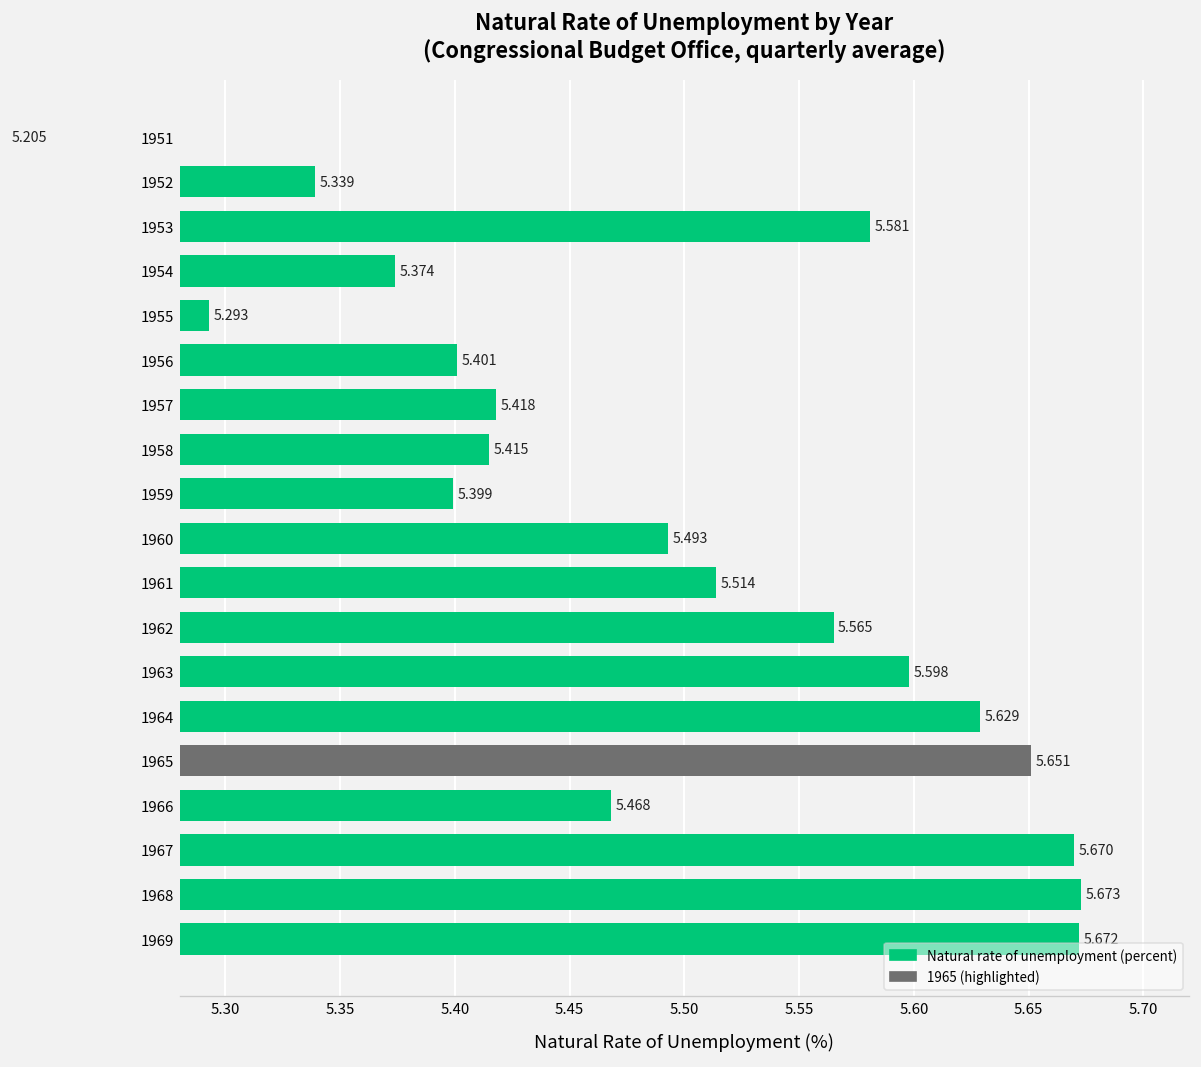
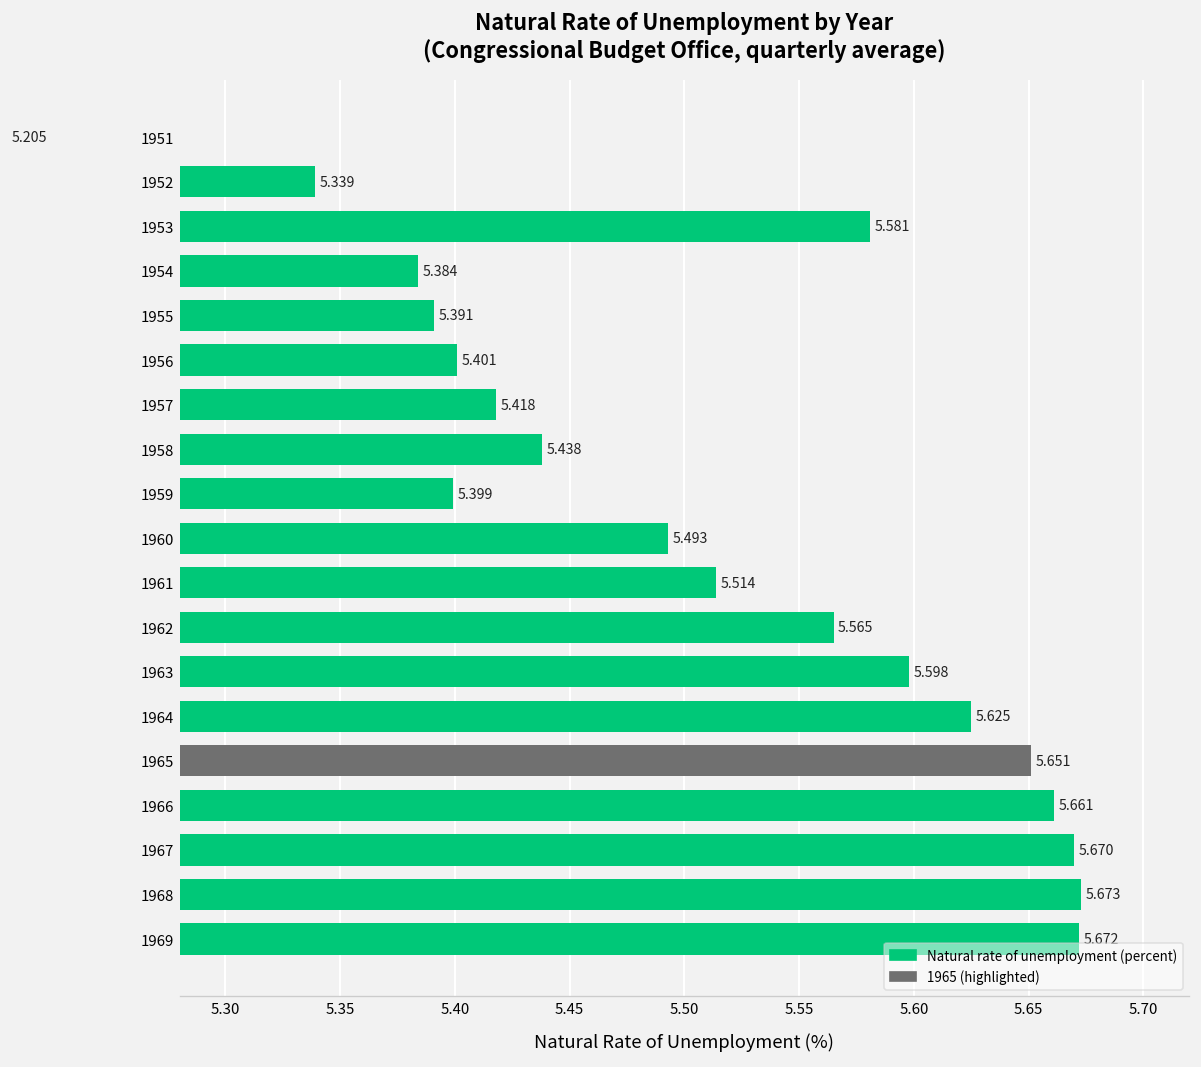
1954: 5.374 -> 5.384
1955: 5.293 -> 5.391
1958: 5.415 -> 5.438
1964: 5.629 -> 5.625
1966: 5.468 -> 5.661
